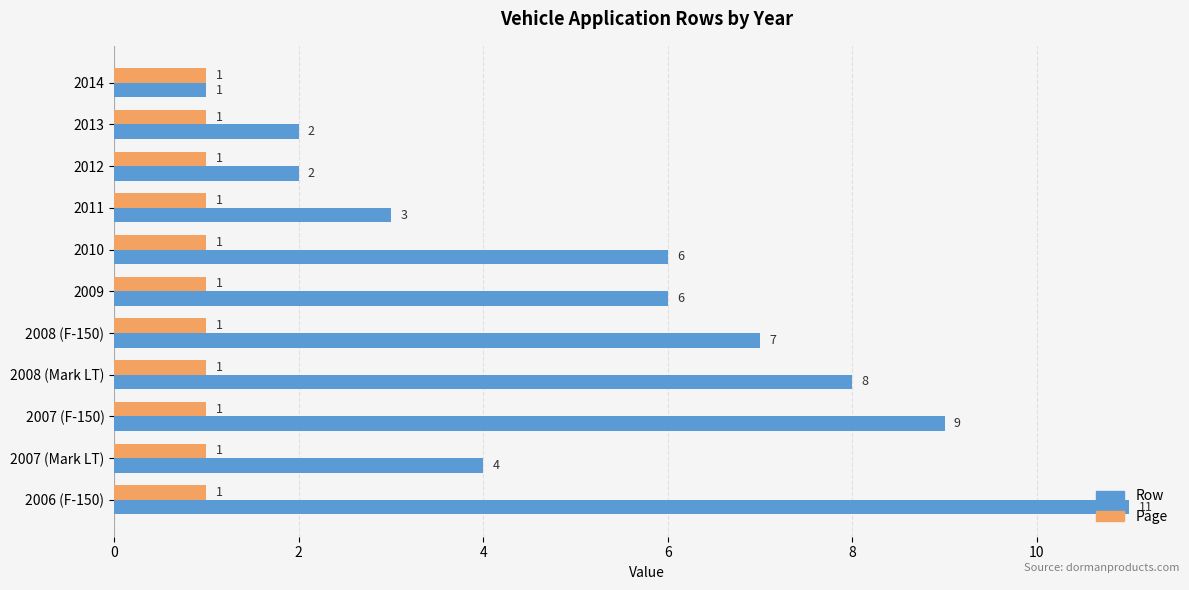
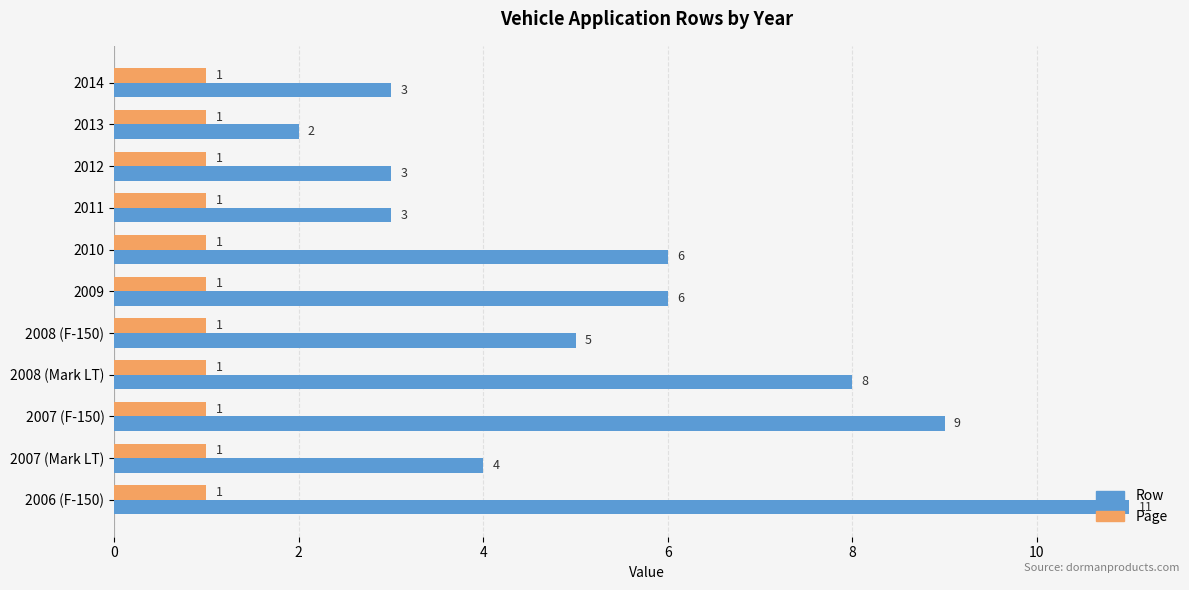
Row, 2014: 1 -> 3
Row, 2012: 2 -> 3
Row, 2008 (F-150): 7 -> 5
